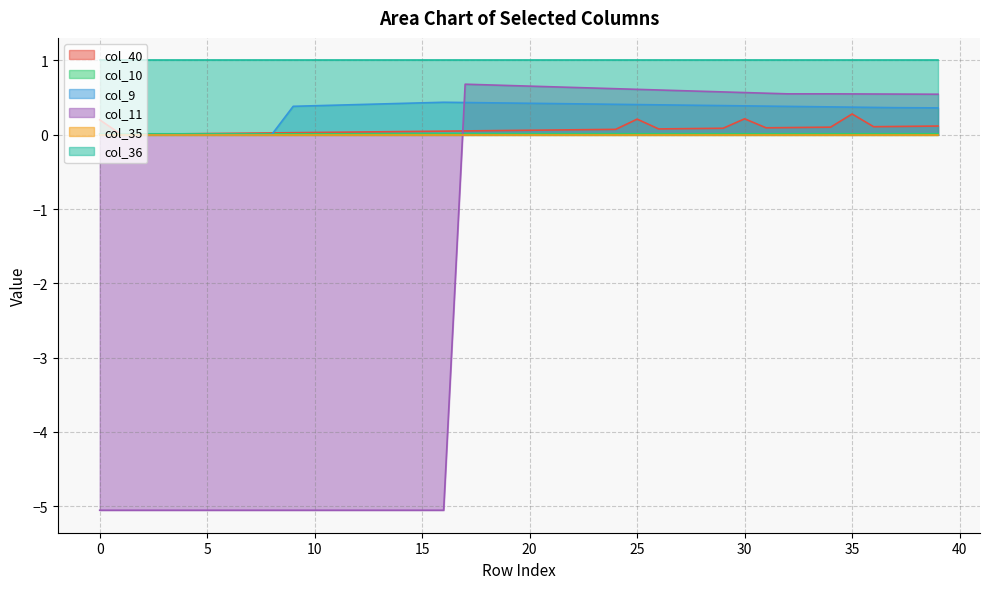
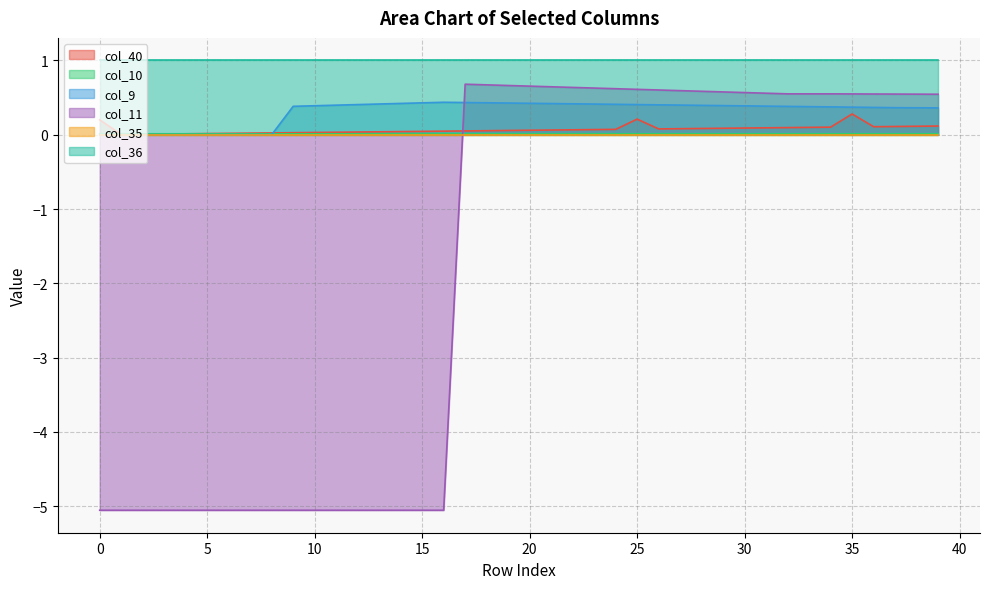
col_40, 30: 0.2 -> 0.1
